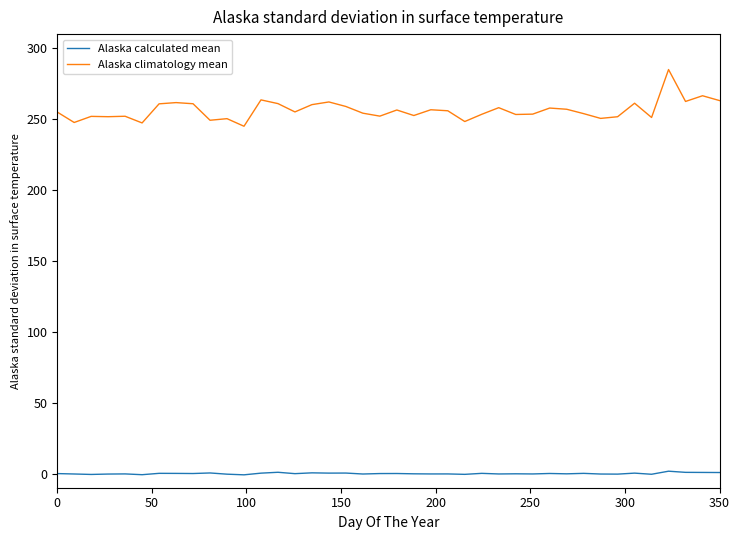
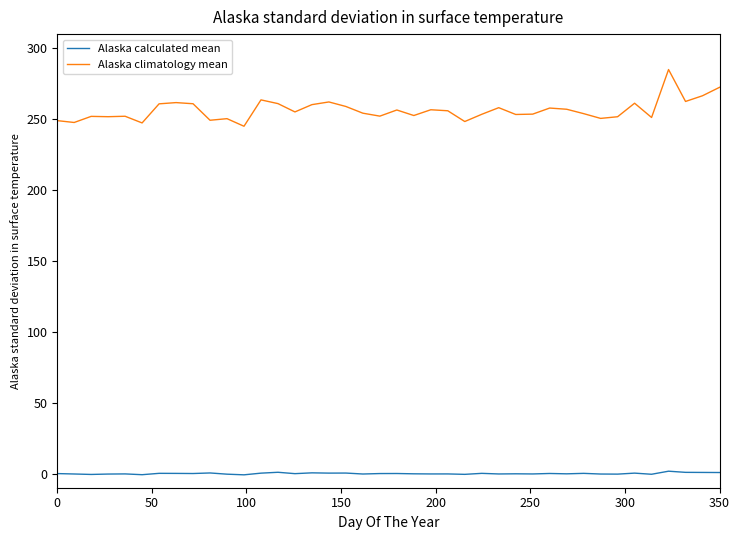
Alaska climatology mean, 0: 255 -> 249
Alaska climatology mean, 350: 263 -> 272
